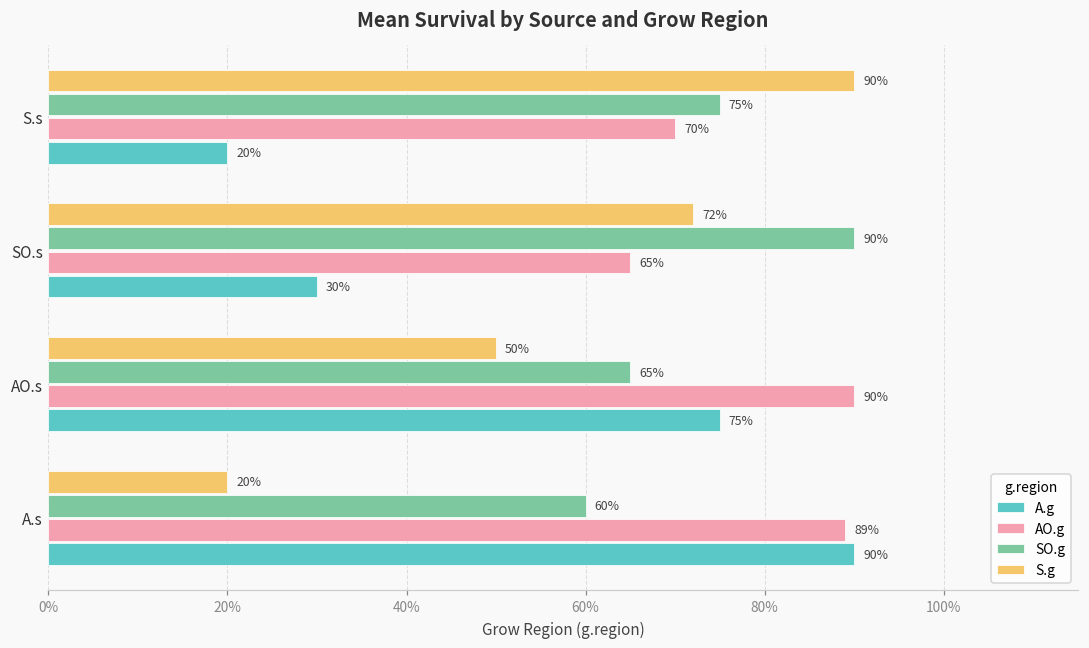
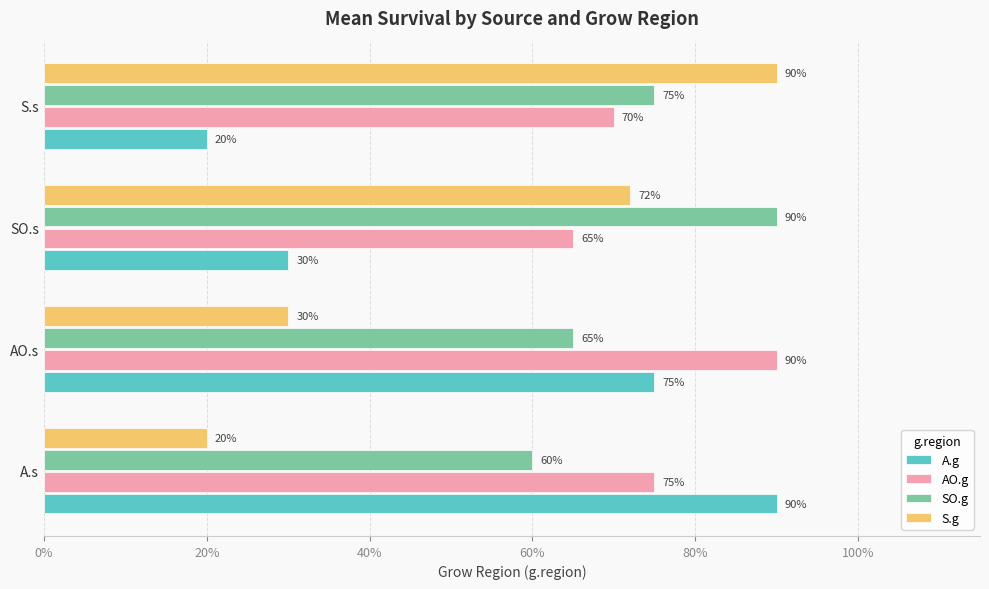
S.g, AO.s: 50% -> 30%
AO.g, A.s: 89% -> 75%
